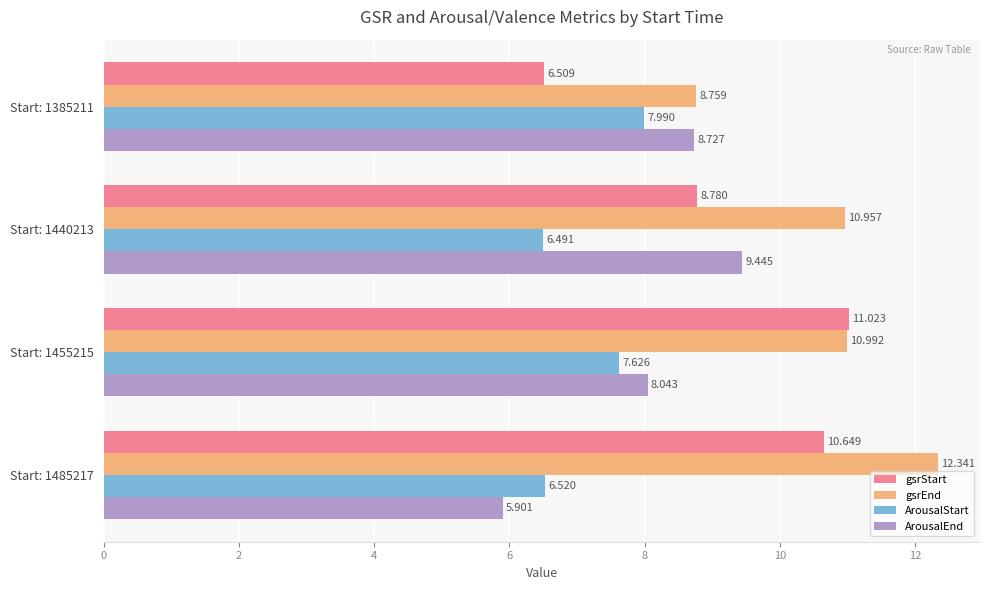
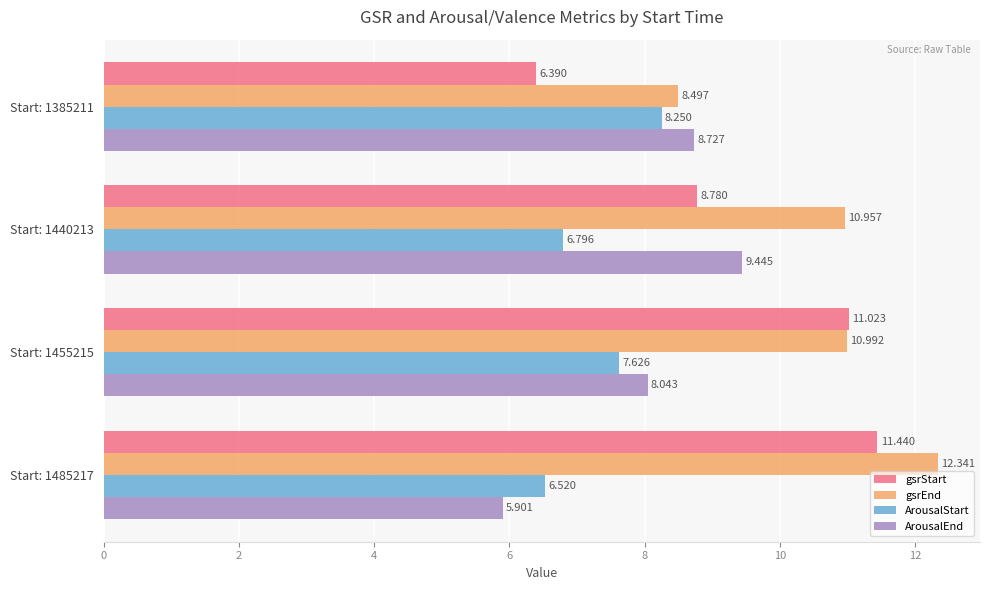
gsrStart, Start: 1385211: 6.509 -> 6.390
gsrEnd, Start: 1385211: 8.759 -> 8.497
ArousalStart, Start: 1385211: 7.990 -> 8.250
ArousalStart, Start: 1440213: 6.491 -> 6.796
gsrStart, Start: 1485217: 10.649 -> 11.440
